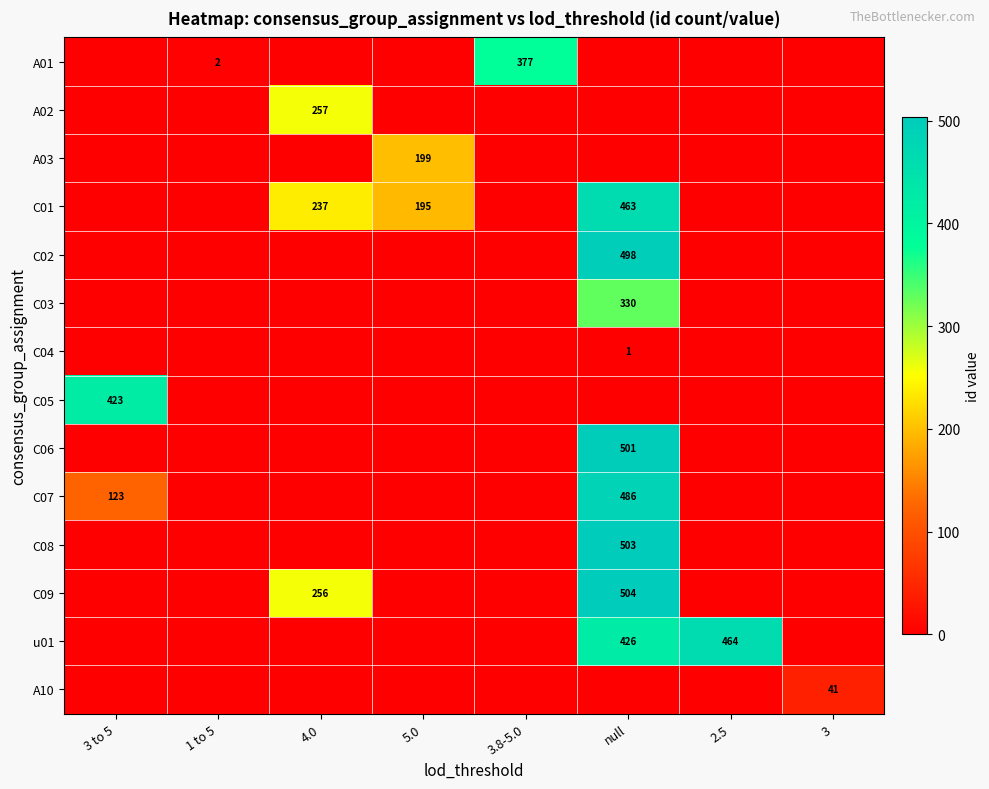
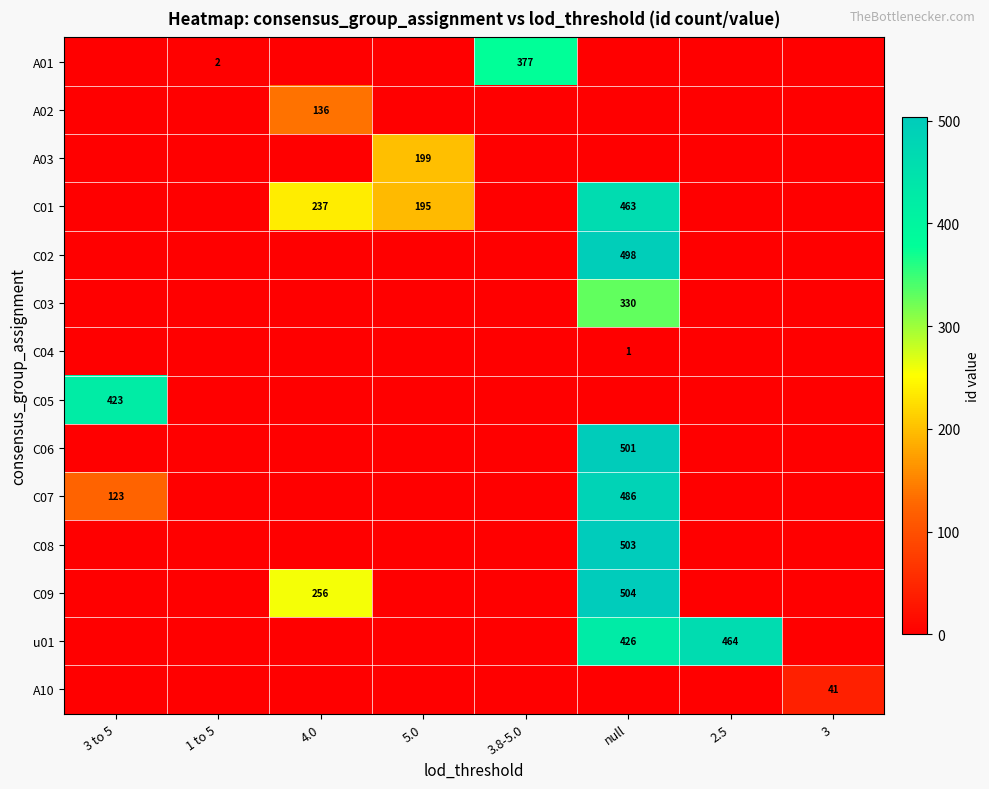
A02, 4.0: 257 -> 136
